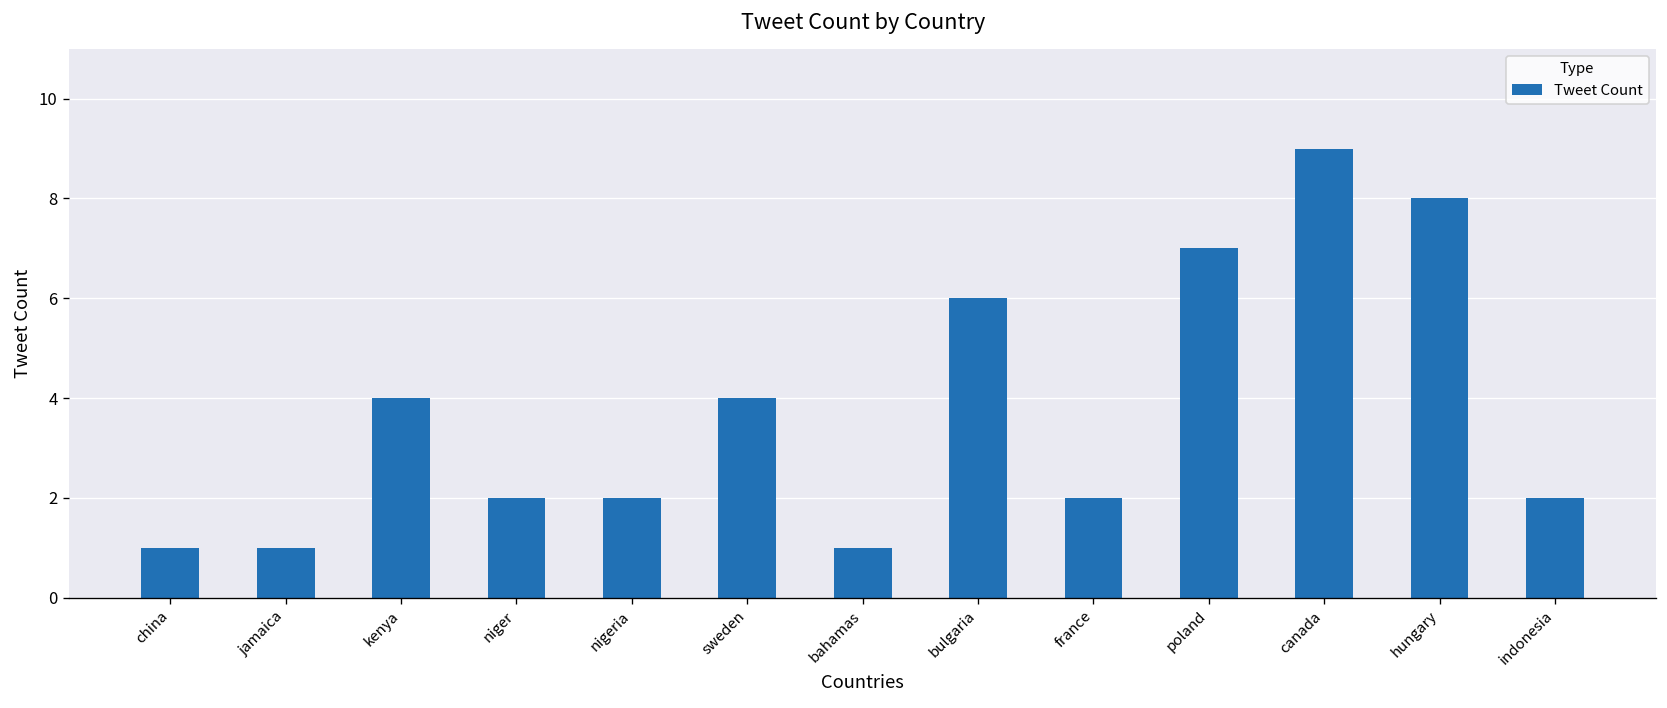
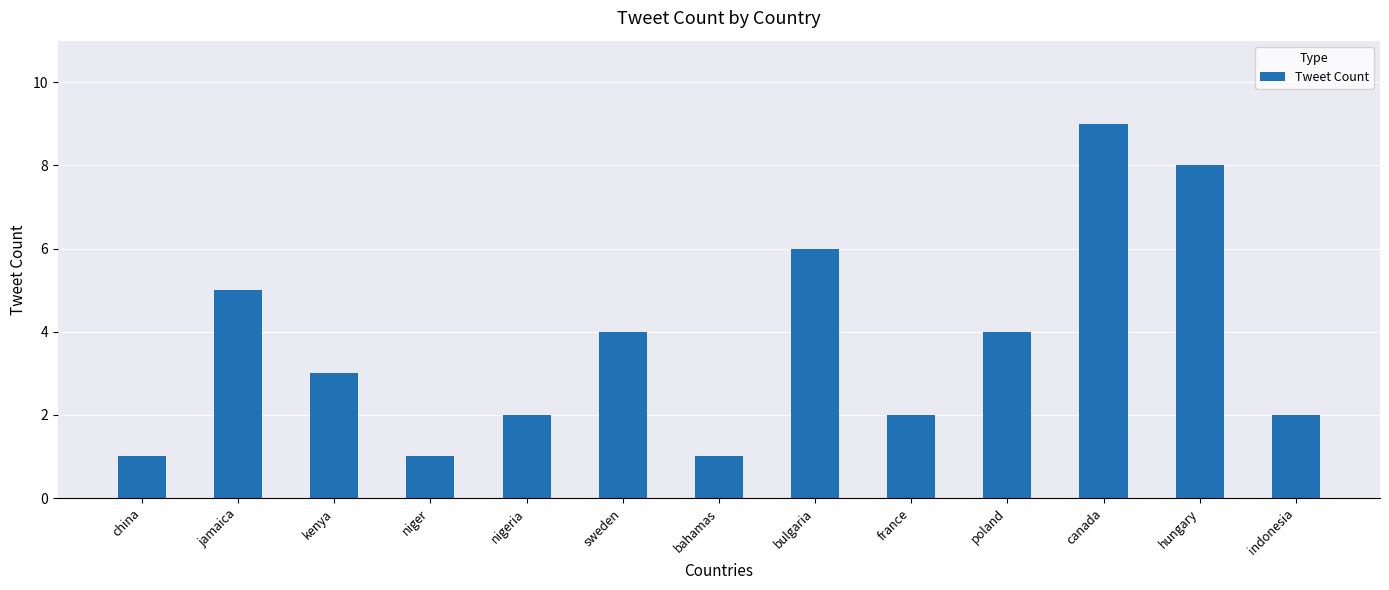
jamaica: 1 -> 5
kenya: 4 -> 3
niger: 2 -> 1
poland: 7 -> 4
